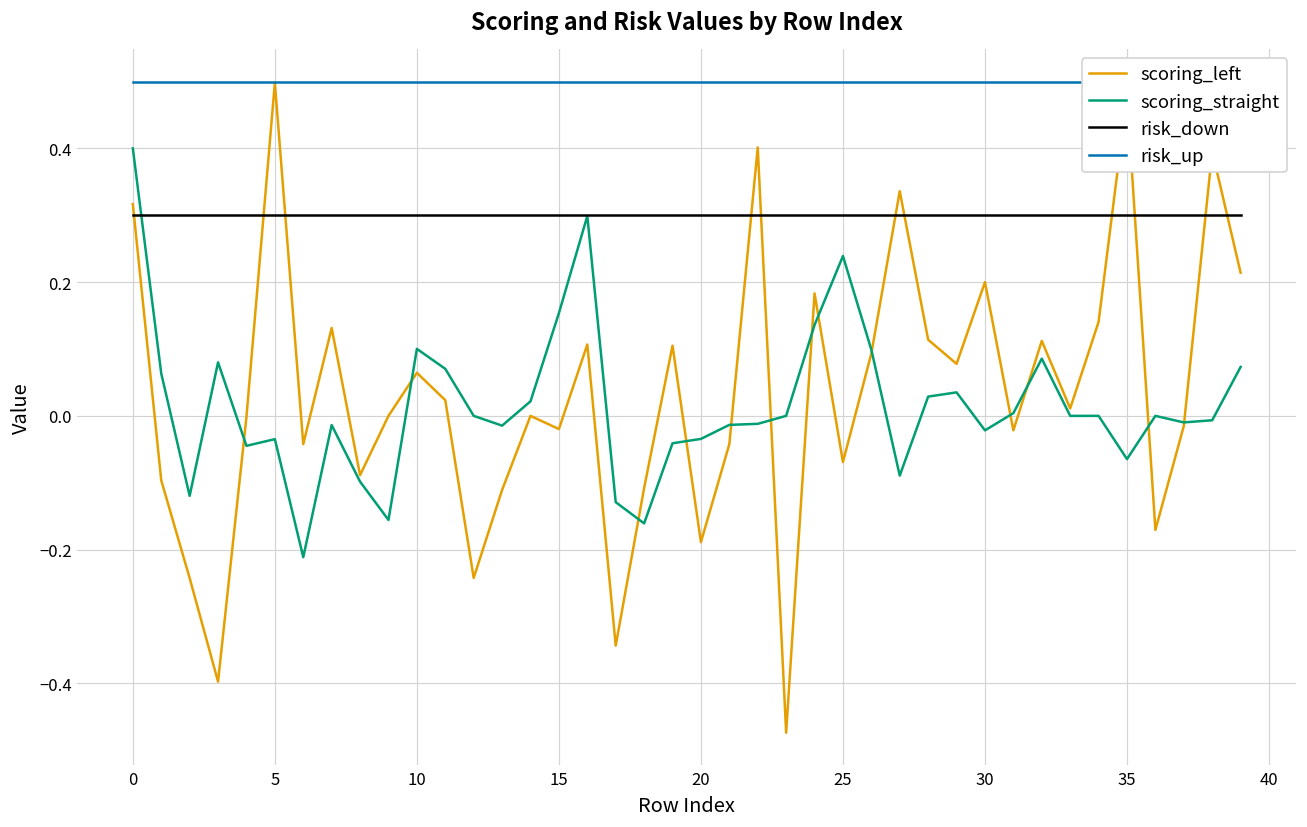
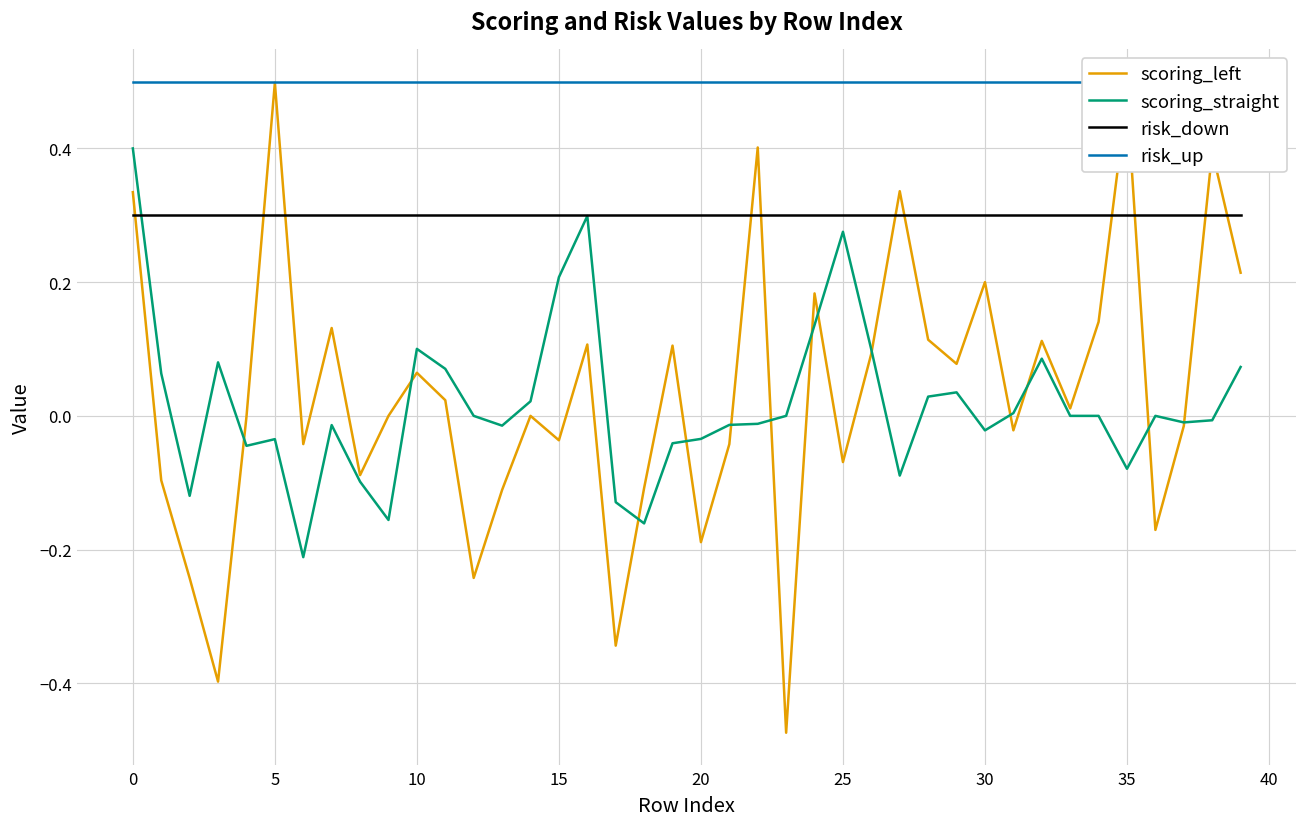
scoring_left, 0: 0.32 -> 0.33
scoring_left, 15: -0.02 -> -0.04
scoring_straight, 15: 0.15 -> 0.21
scoring_straight, 25: 0.24 -> 0.28
scoring_straight, 35: -0.06 -> -0.08
